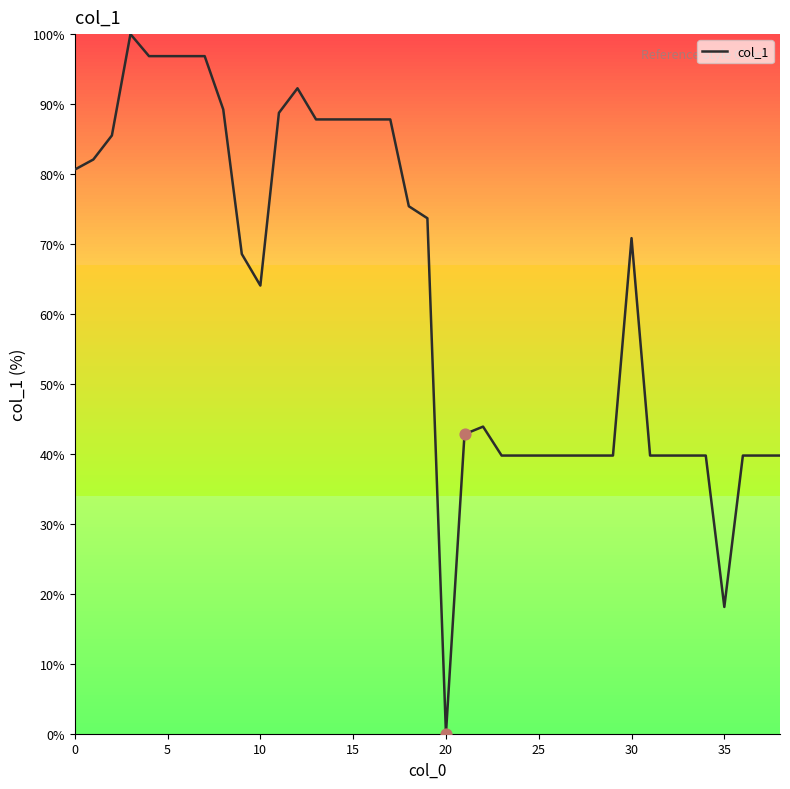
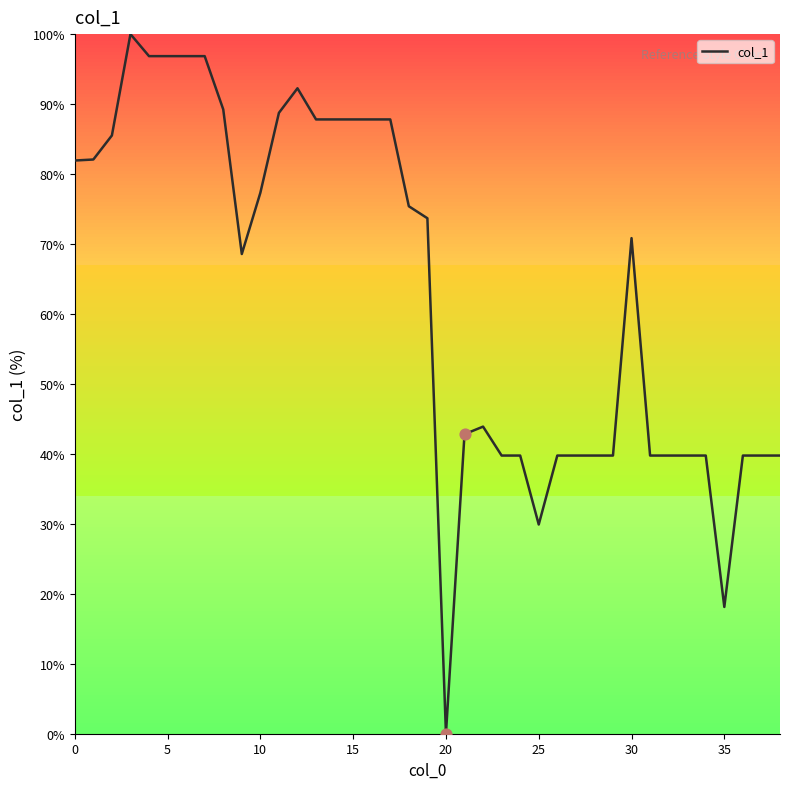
col_1, 0: 81% -> 82%
col_1, 10: 64% -> 77%
col_1, 25: 40% -> 30%
